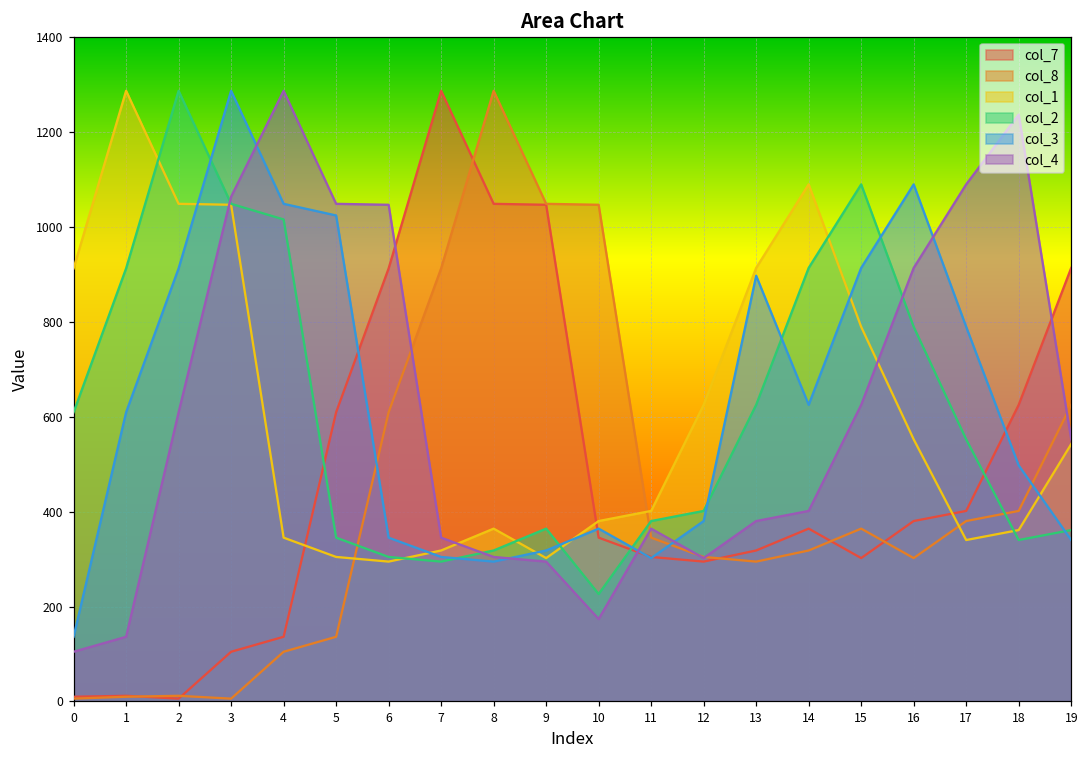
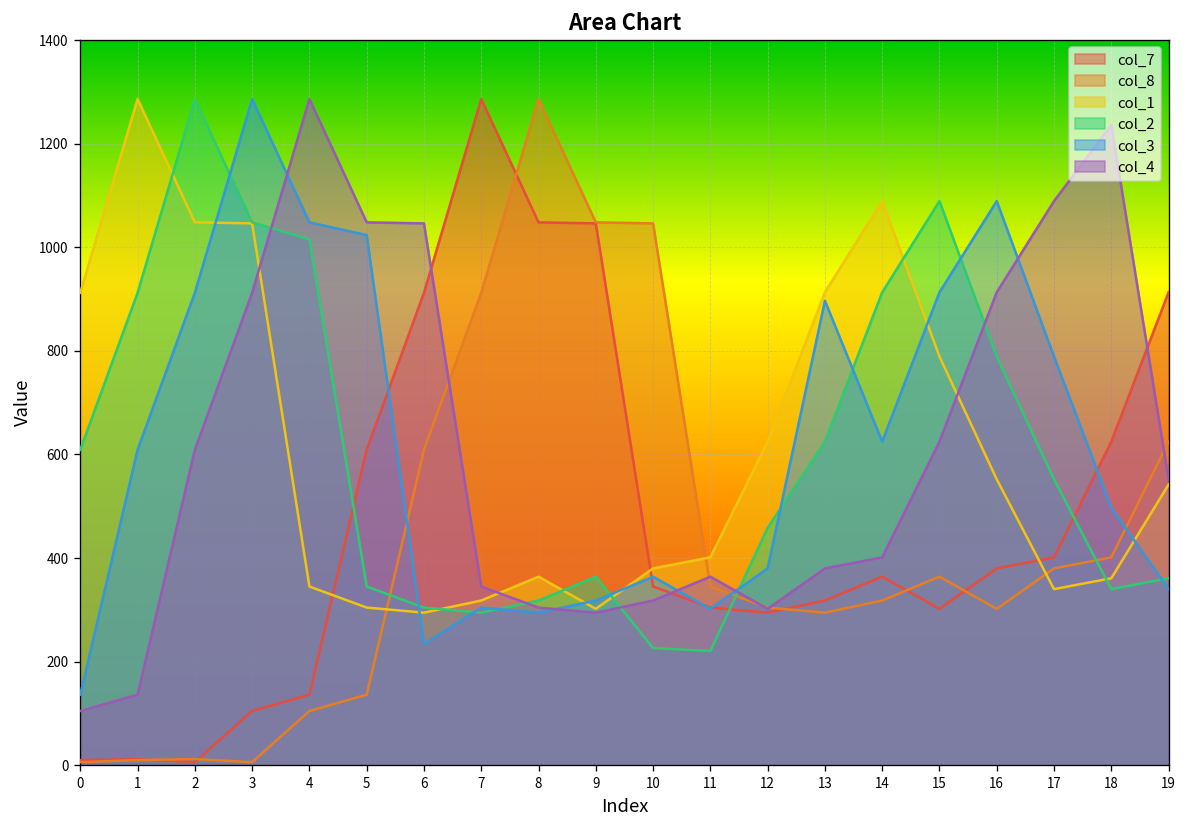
col_4, 3: 1060 -> 910
col_3, 6: 350 -> 230
col_4, 10: 170 -> 320
col_2, 11: 380 -> 220
col_2, 12: 400 -> 460
